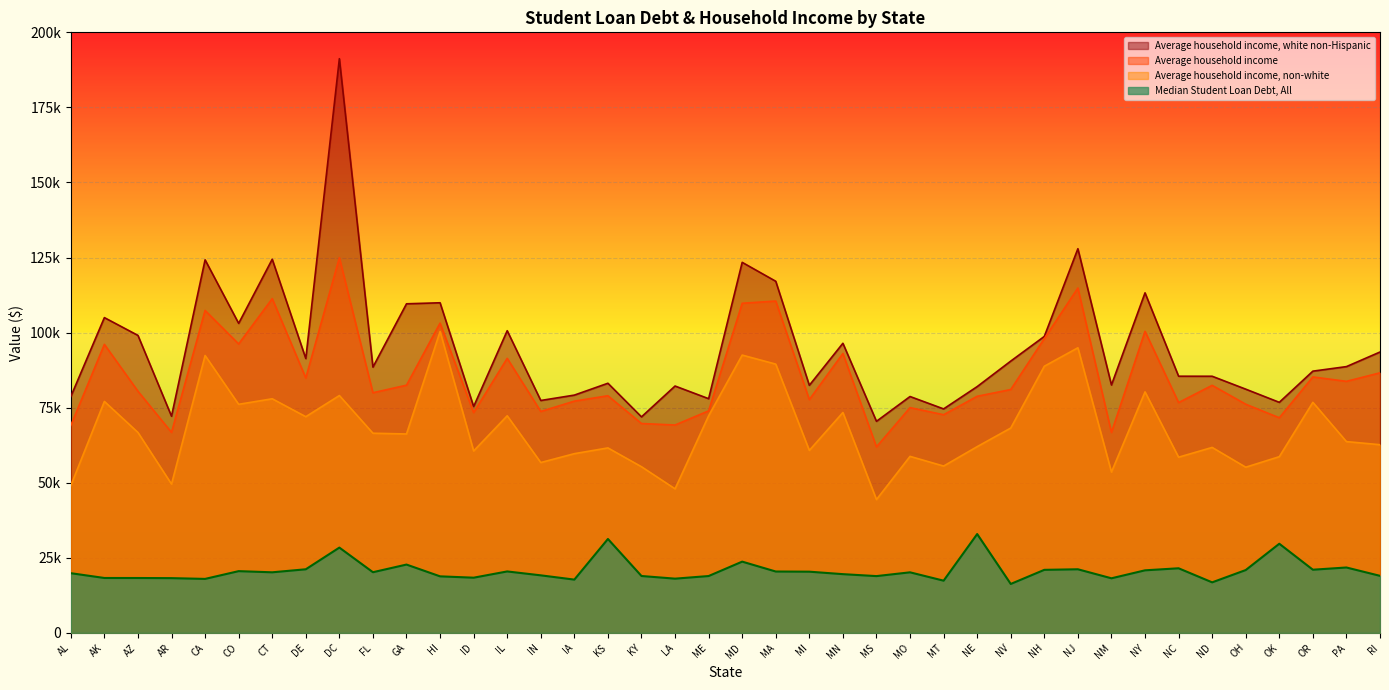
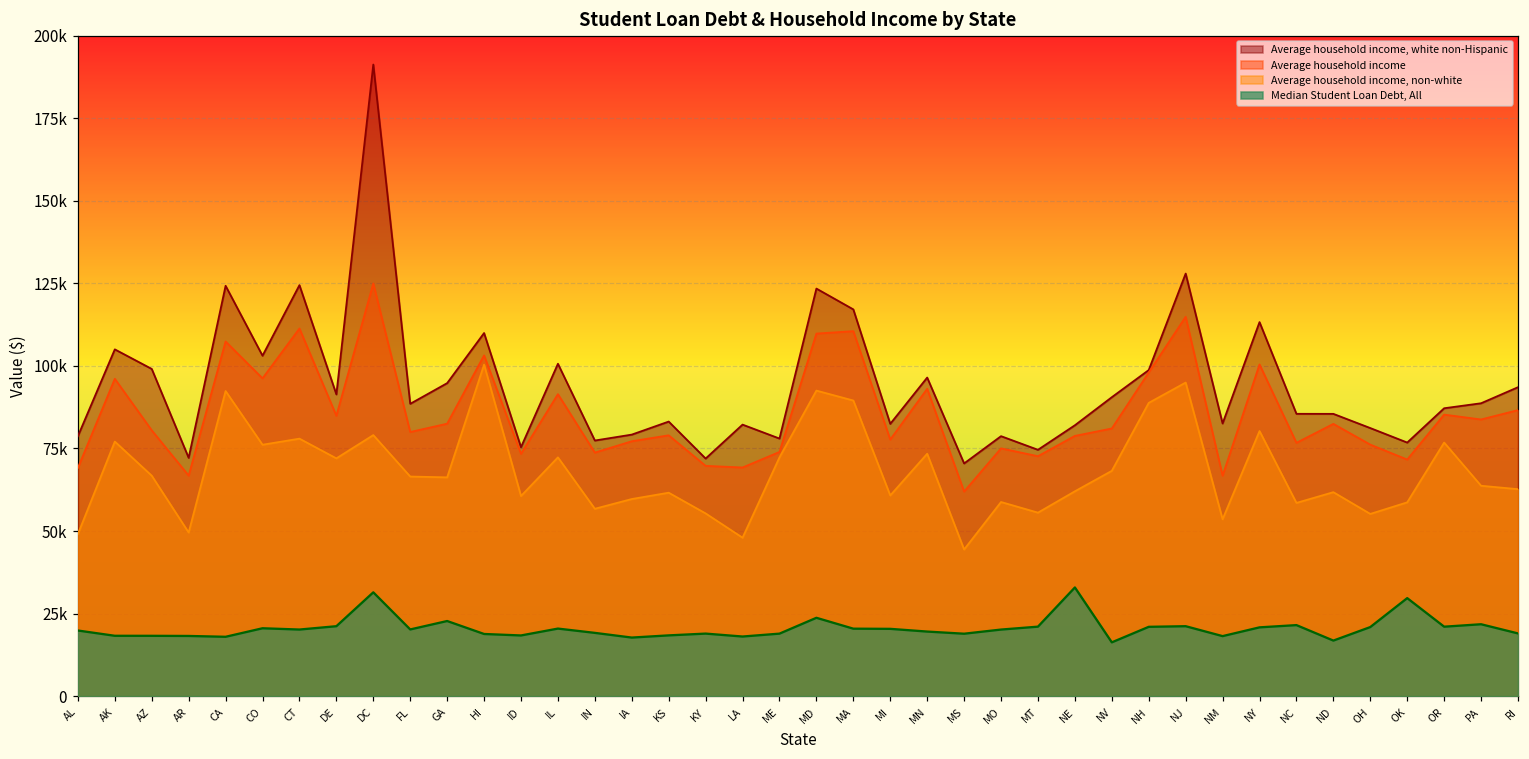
Median Student Loan Debt, All, DC: 28000 -> 31000
Average household income, white non-Hispanic, GA: 110000 -> 95000
Median Student Loan Debt, All, KS: 31000 -> 18000
Median Student Loan Debt, All, MT: 17000 -> 21000
